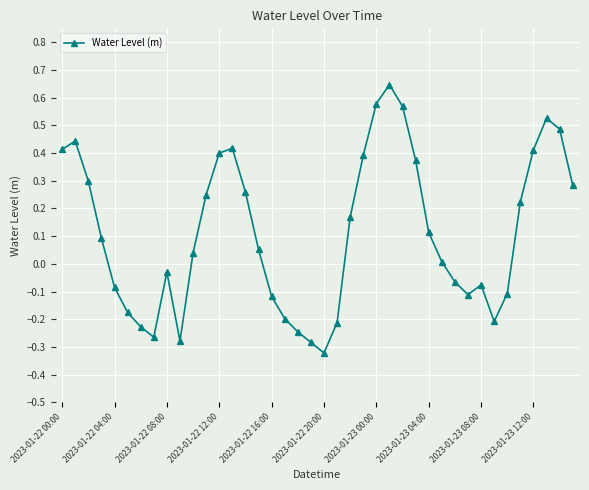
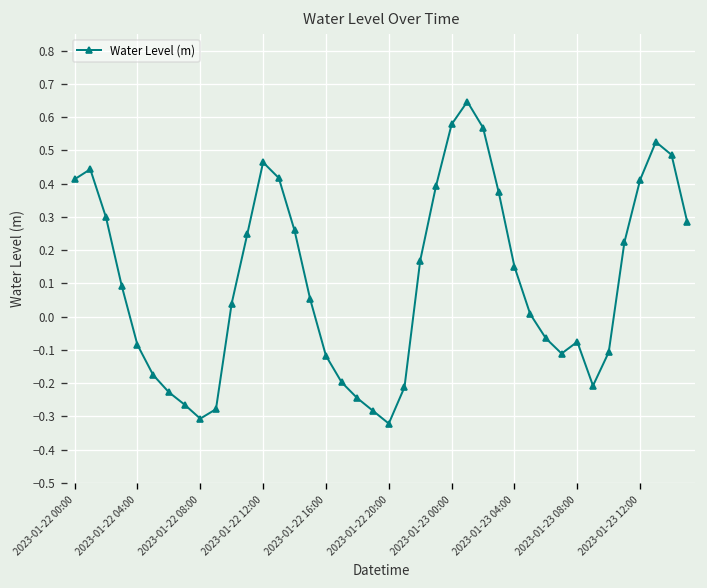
2023-01-22 08:00: -0.03 -> -0.31
2023-01-22 12:00: 0.40 -> 0.46
2023-01-23 04:00: 0.11 -> 0.15
